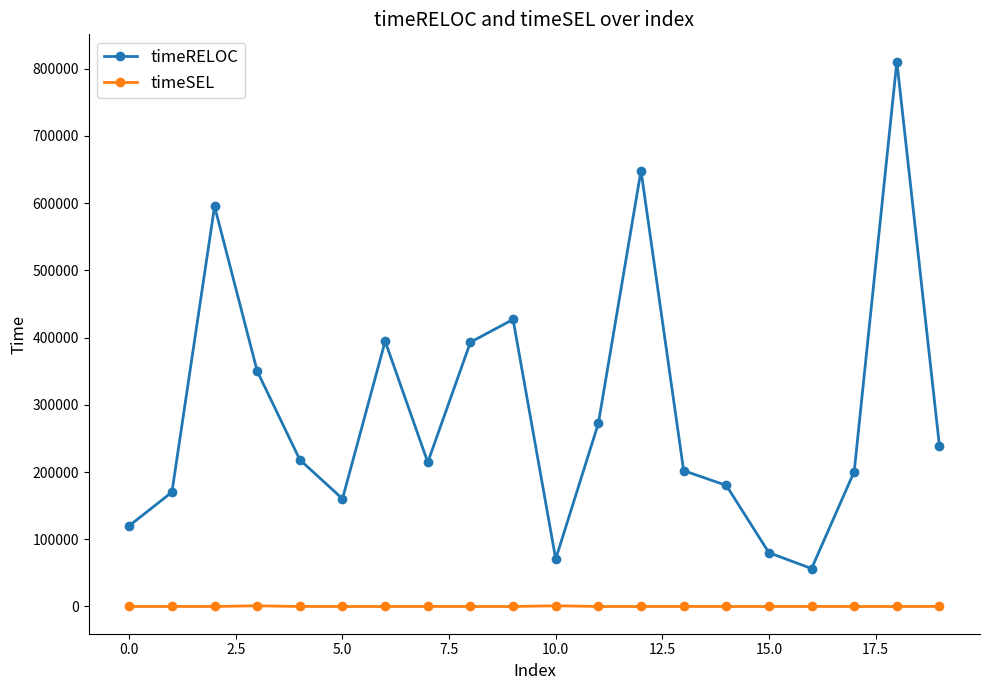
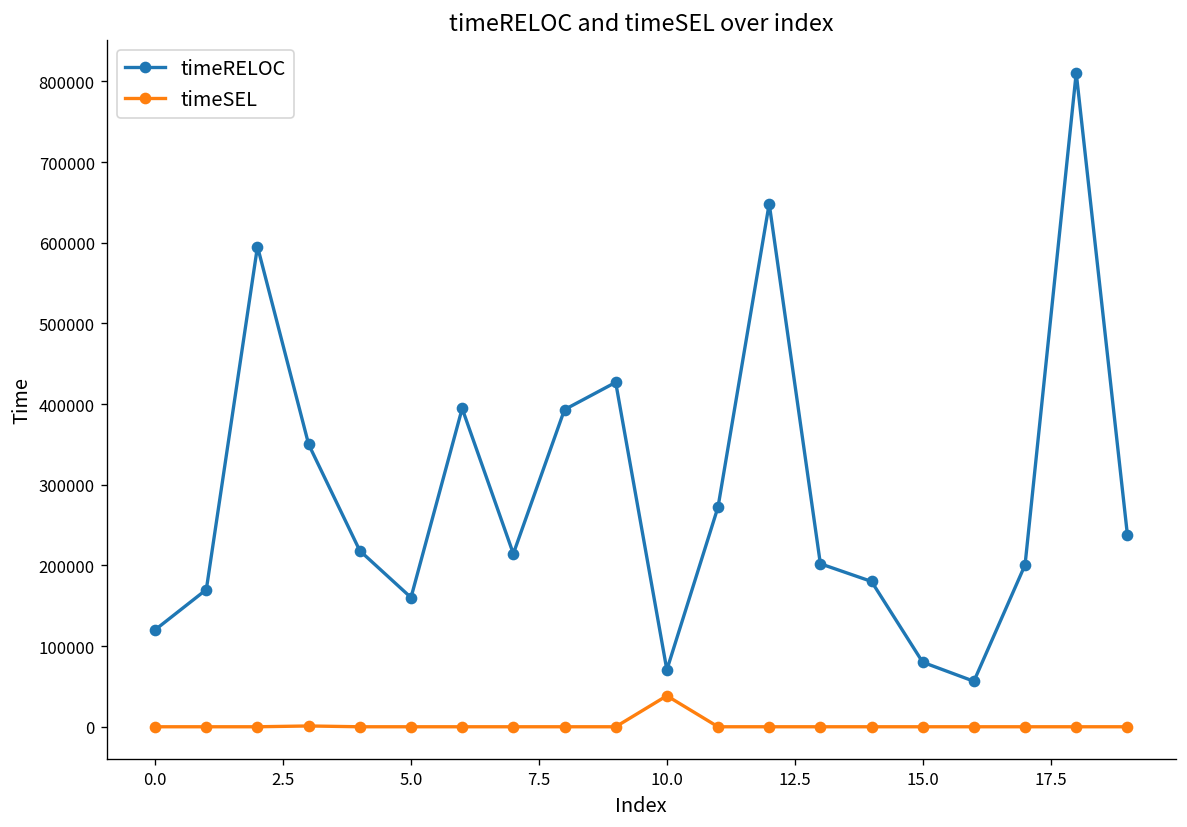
timeSEL, 10.0: 0 -> 40000
